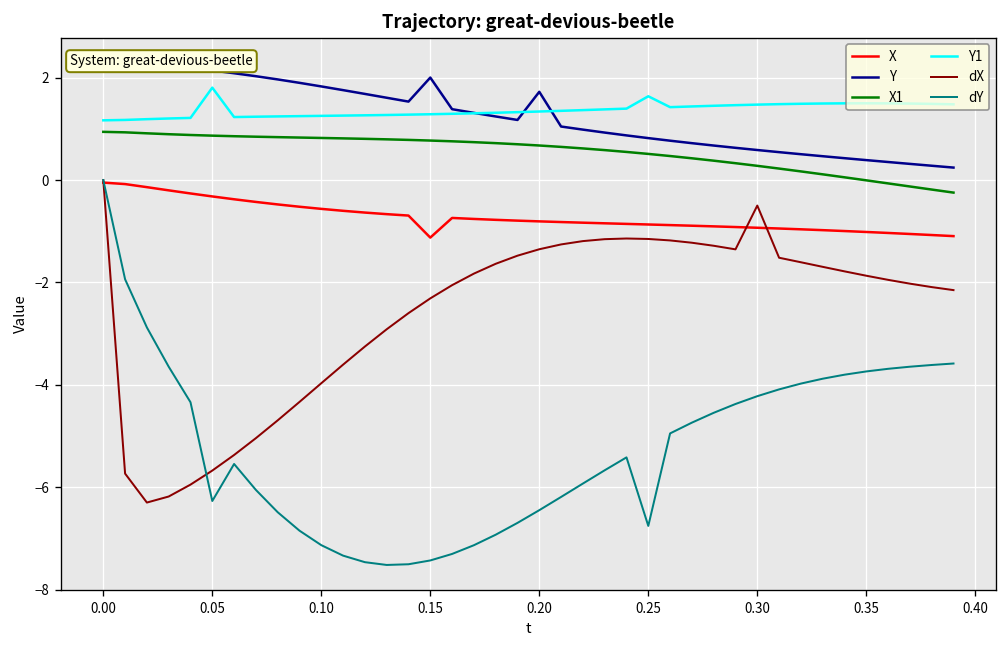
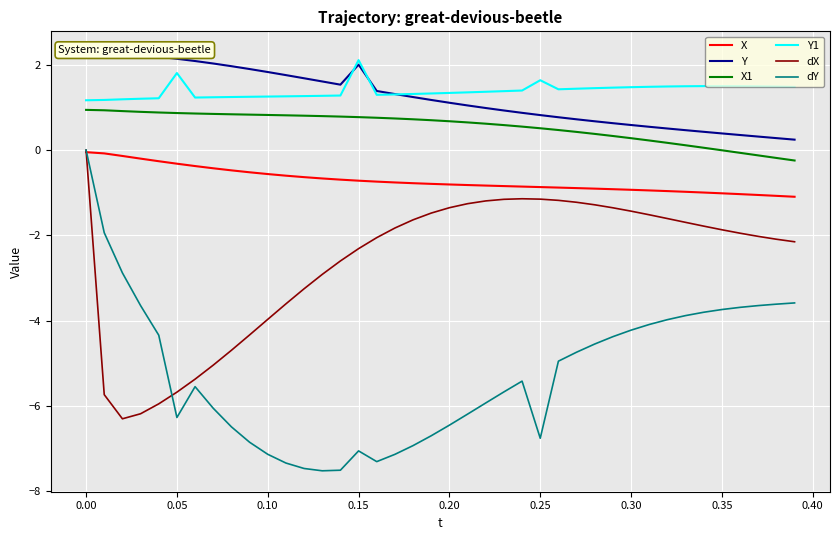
X, 0.15: -1.1 -> -0.7
Y1, 0.15: 1.3 -> 2.1
dY, 0.15: -7.4 -> -7.1
Y, 0.20: 1.7 -> 1.1
dX, 0.30: -0.5 -> -1.4
